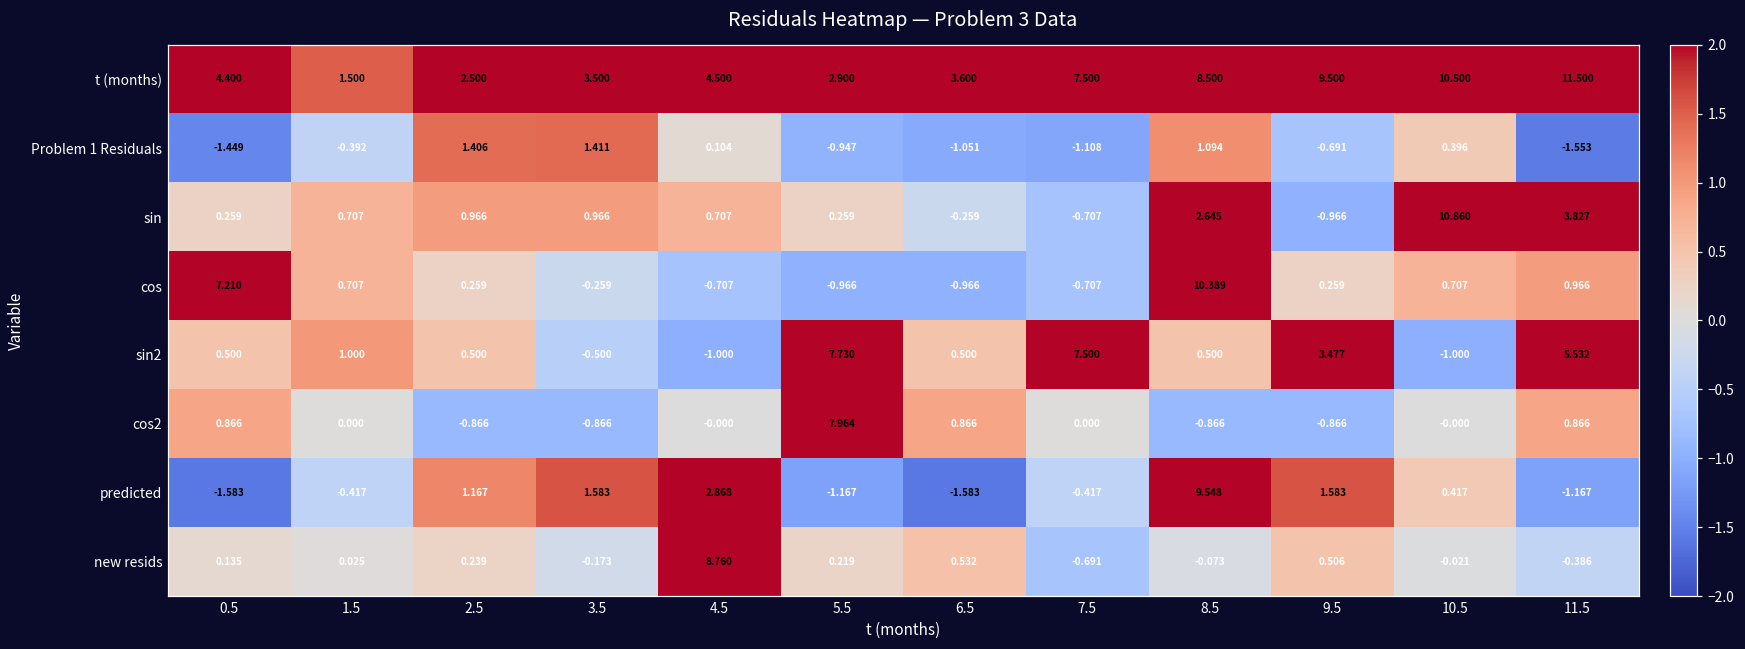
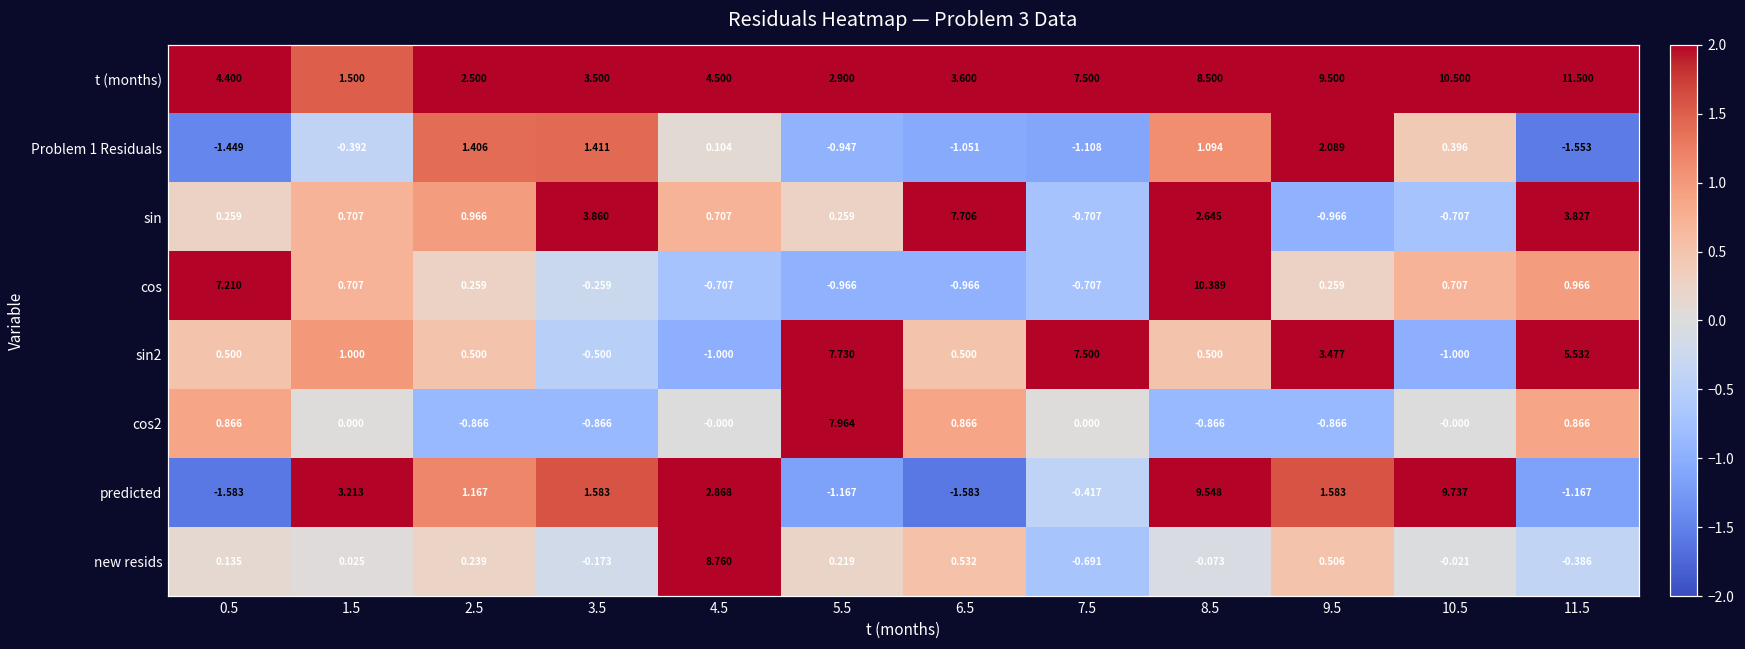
Problem 1 Residuals, 9.5: -0.691 -> 2.089
sin, 3.5: 0.966 -> 3.860
sin, 6.5: -0.259 -> 7.706
sin, 10.5: 10.860 -> -0.707
predicted, 1.5: -0.417 -> 3.213
predicted, 10.5: 0.417 -> 9.737
